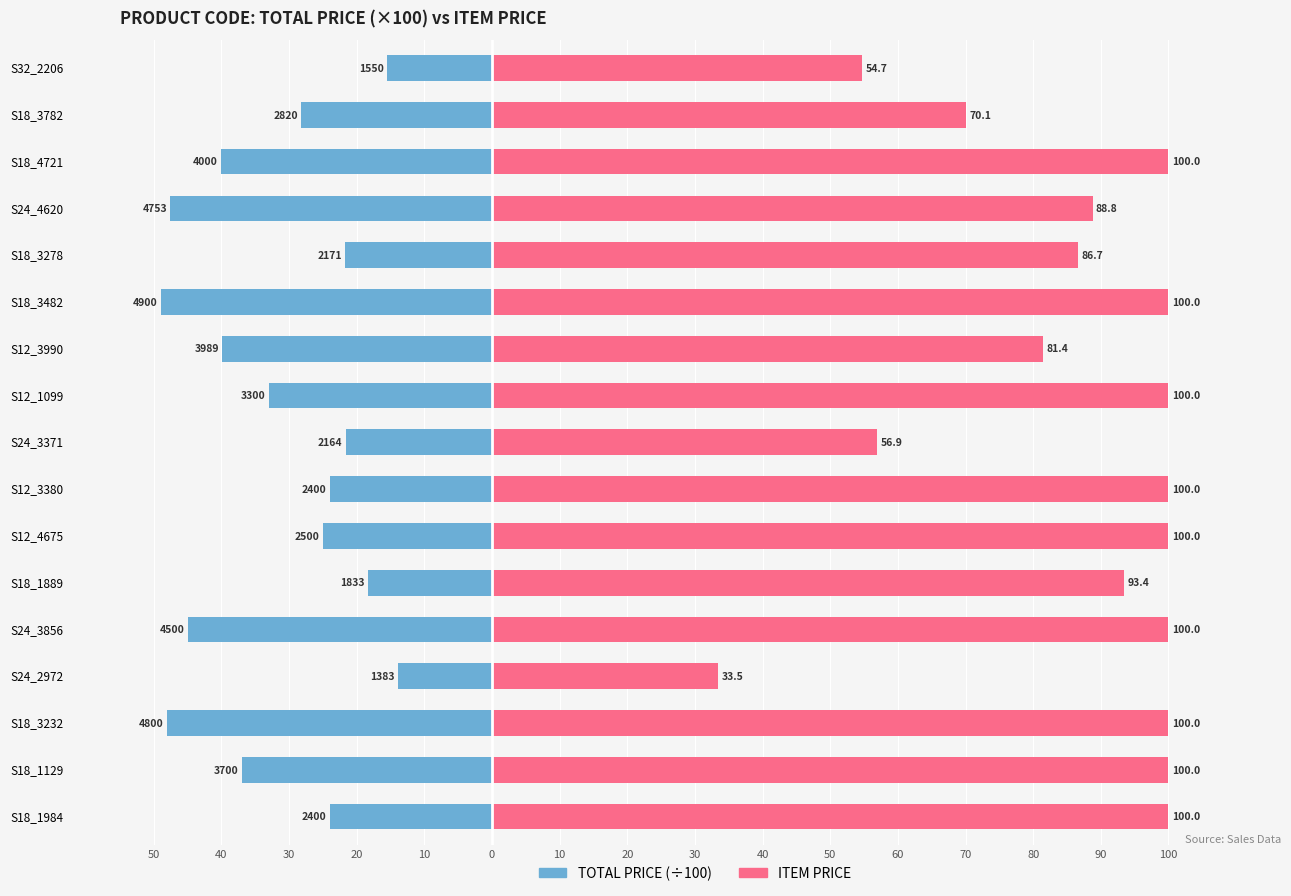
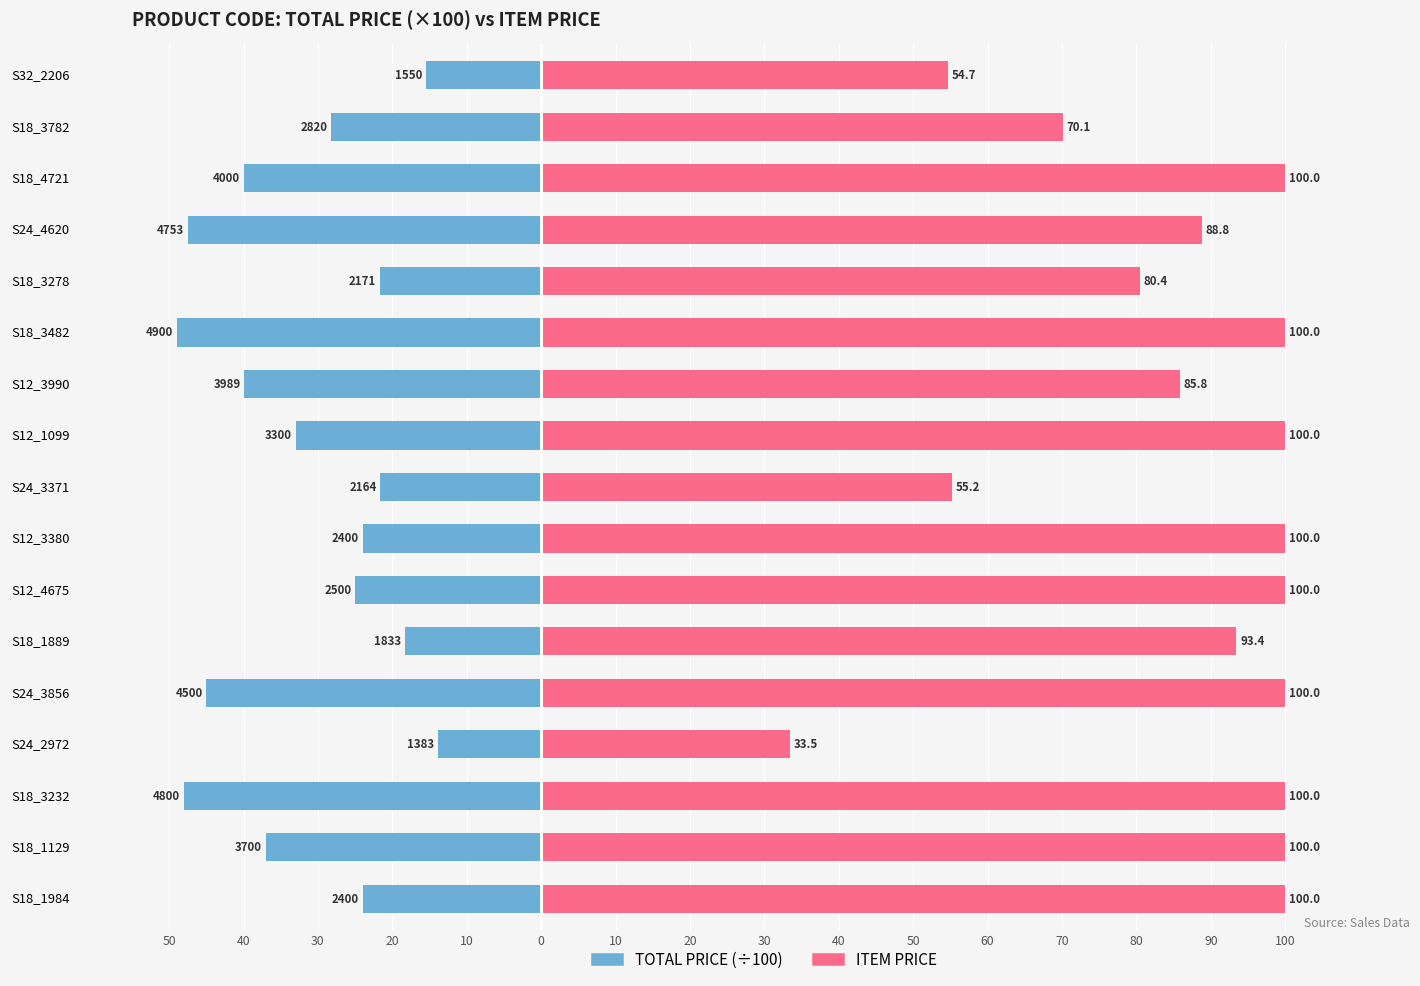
ITEM PRICE, S18_3278: 86.7 -> 80.4
ITEM PRICE, S12_3990: 81.4 -> 85.8
ITEM PRICE, S24_3371: 56.9 -> 55.2
